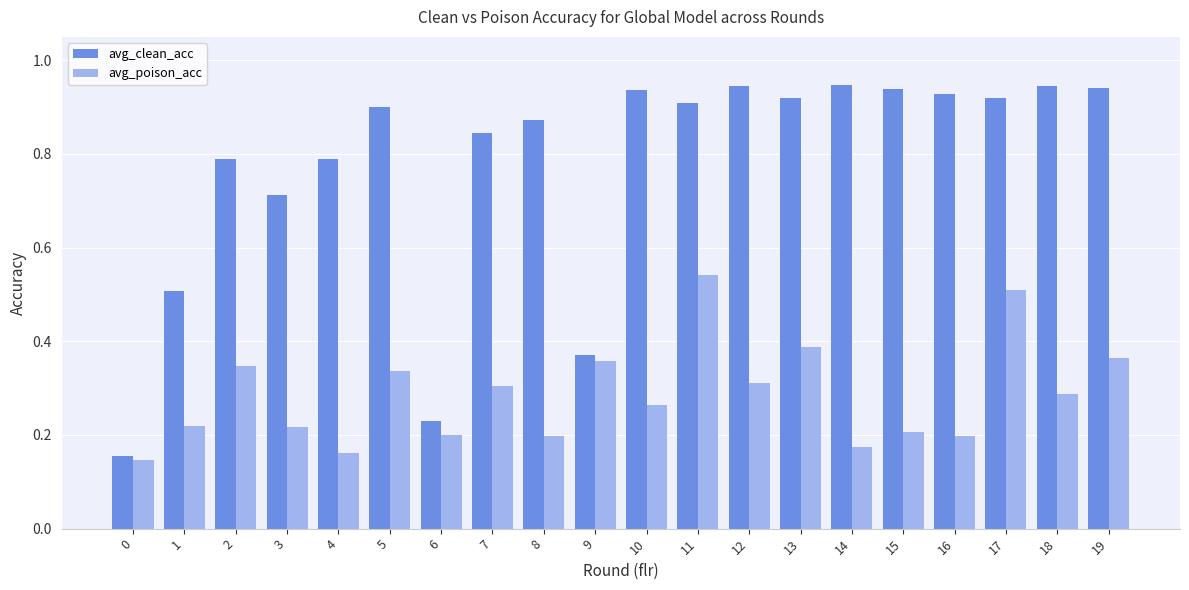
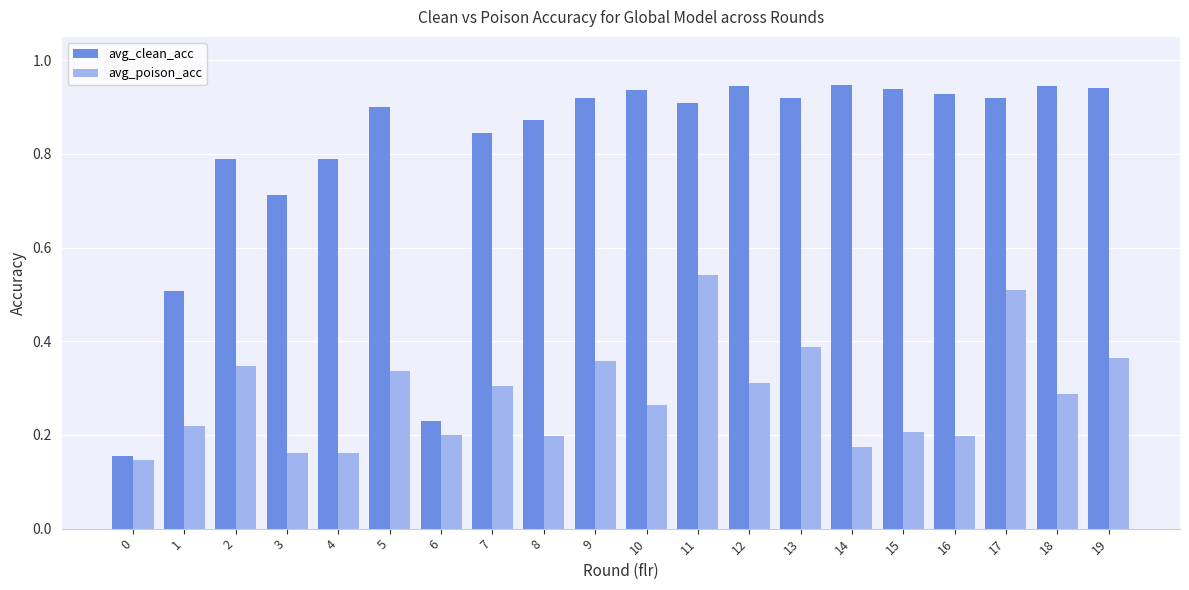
avg_poison_acc, 3: 0.22 -> 0.16
avg_clean_acc, 9: 0.37 -> 0.92
